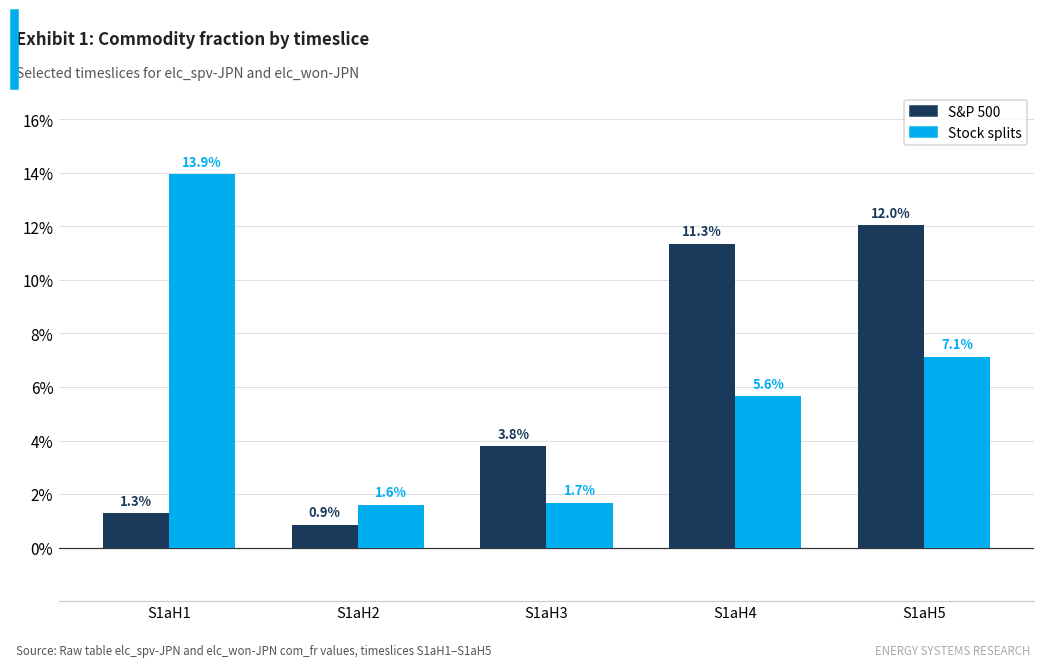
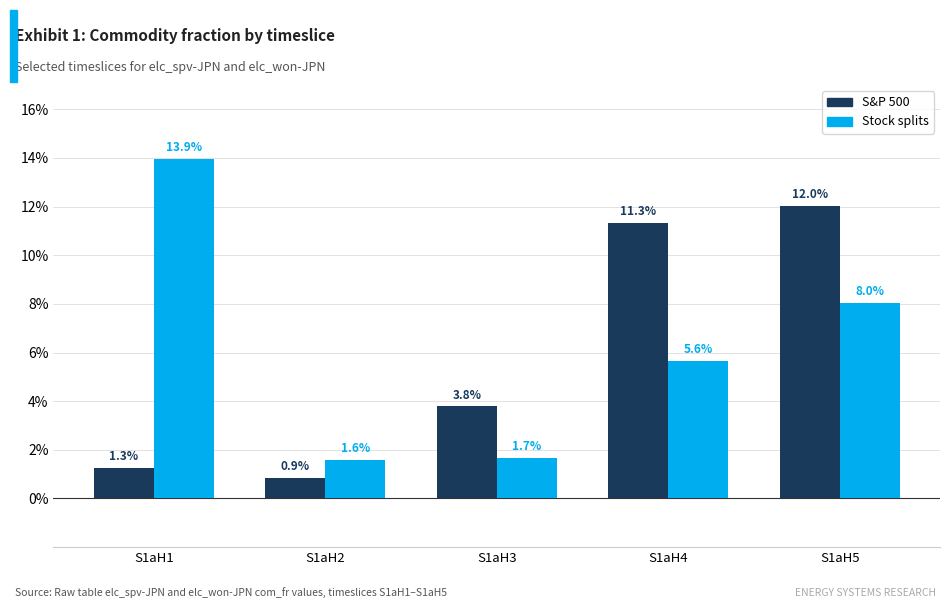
Stock splits, S1aH5: 7.1% -> 8.0%
